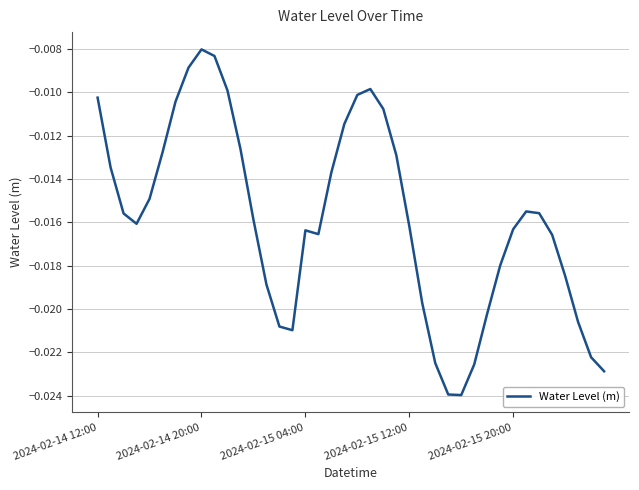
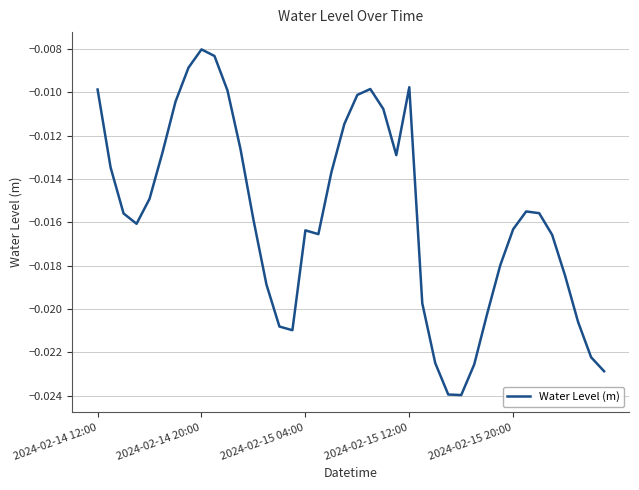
2024-02-14 12:00: -0.0102 -> -0.0099
2024-02-15 12:00: -0.0162 -> -0.0098
